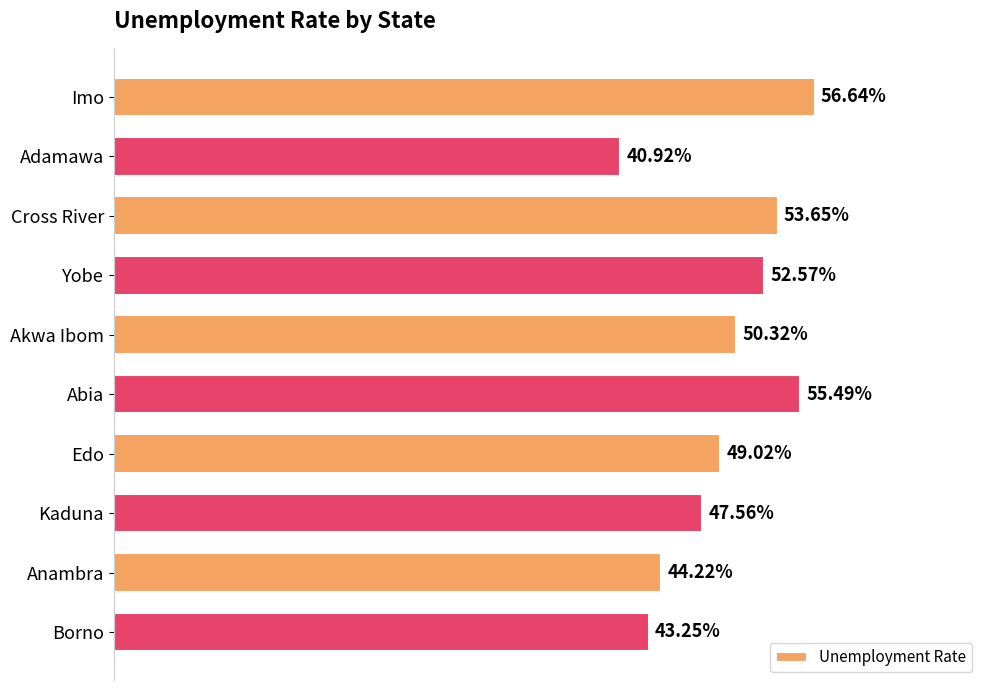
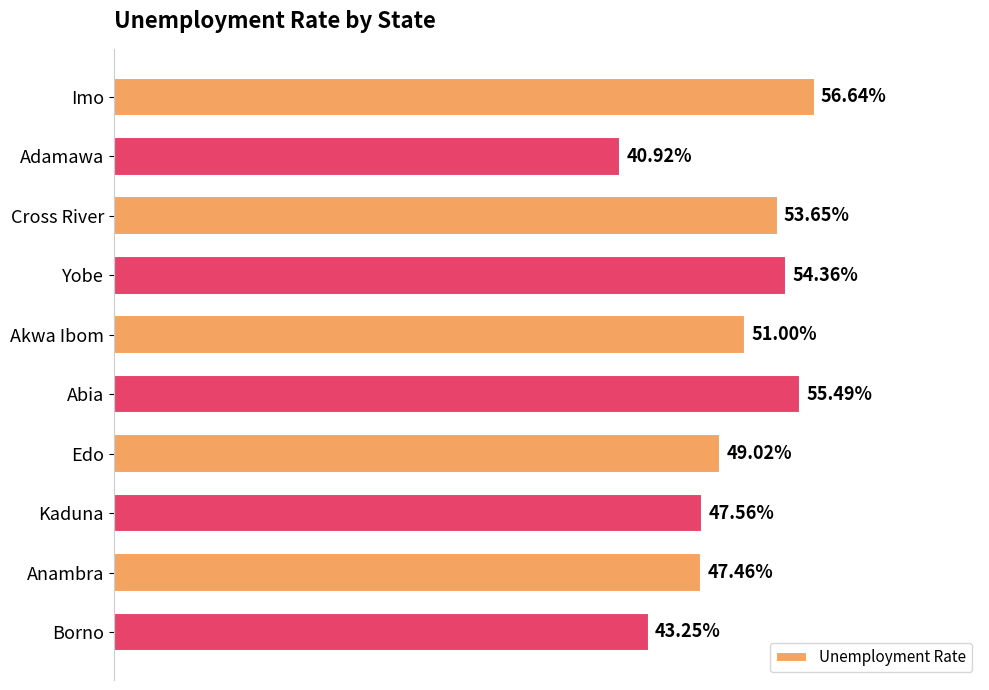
Yobe: 52.57% -> 54.36%
Akwa Ibom: 50.32% -> 51.00%
Anambra: 44.22% -> 47.46%
